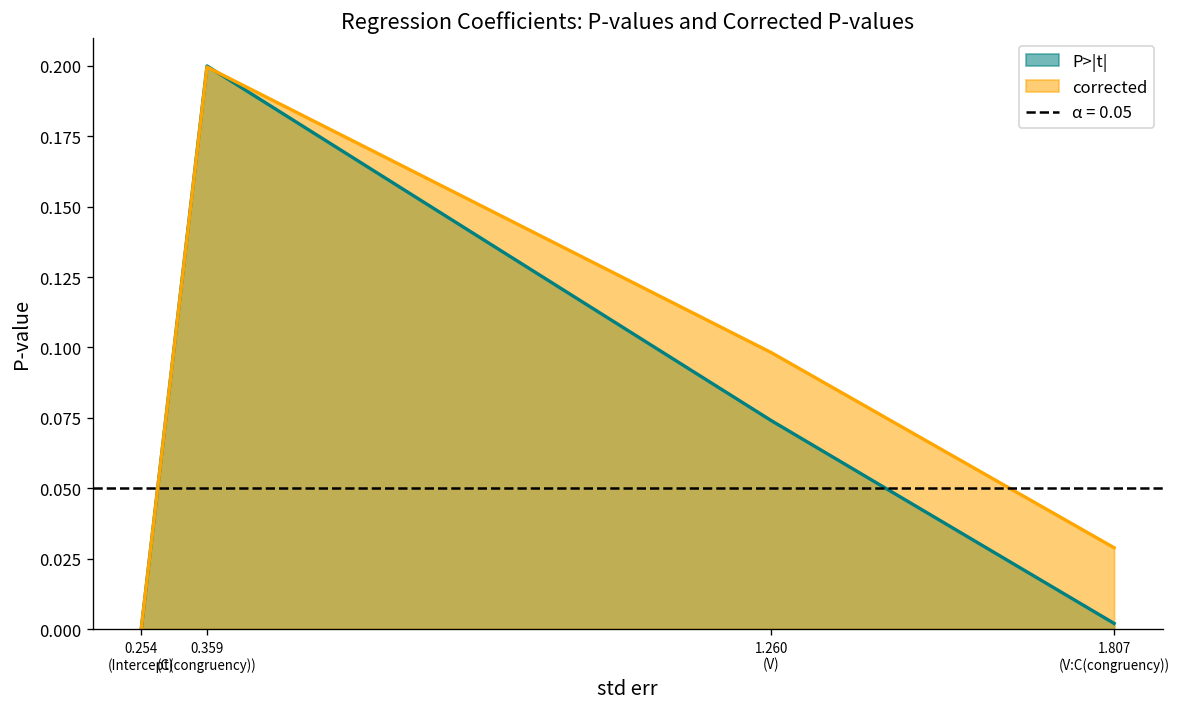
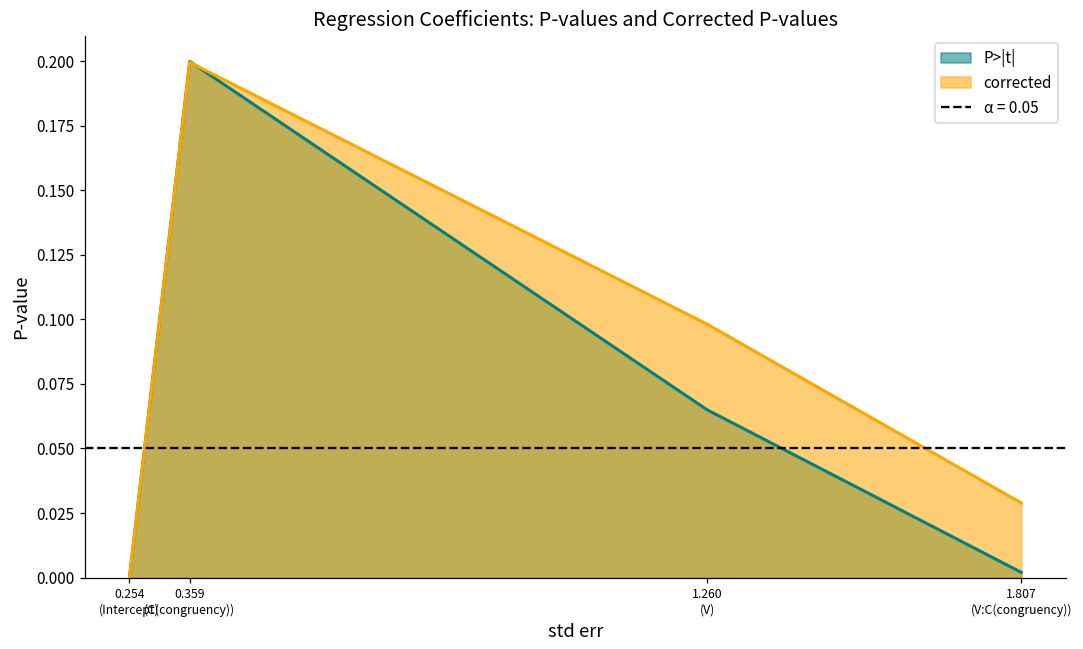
P>|t|, 1.260 (V): 0.074 -> 0.065
